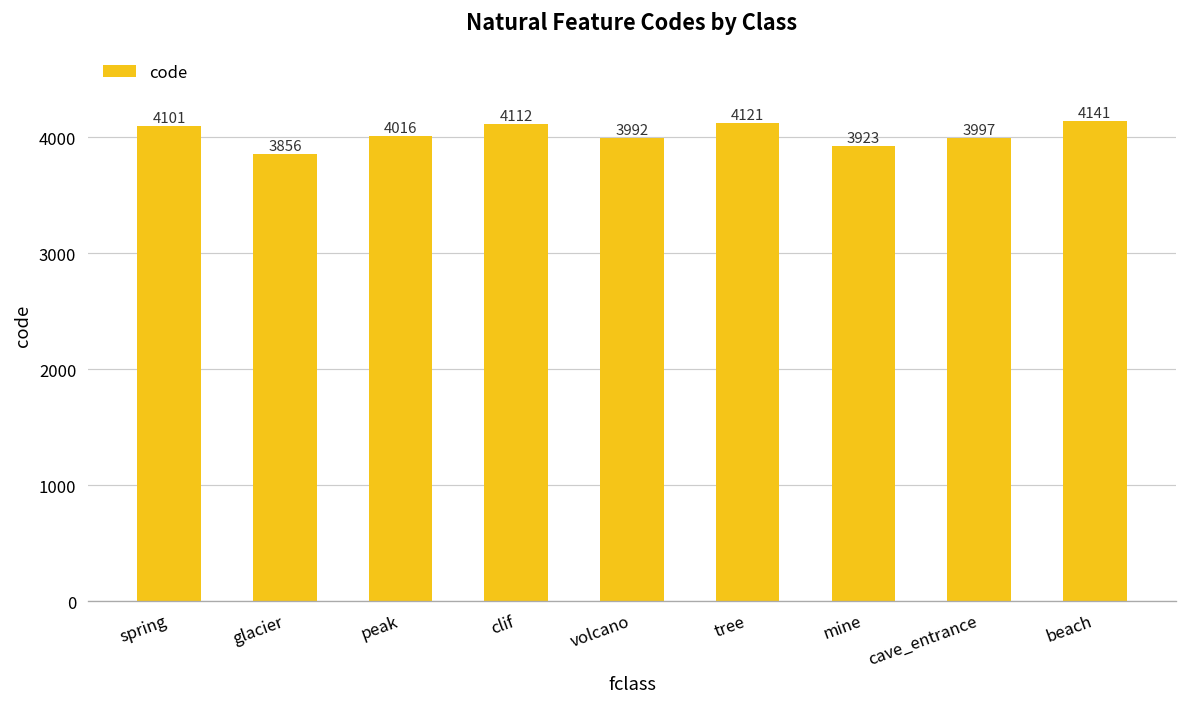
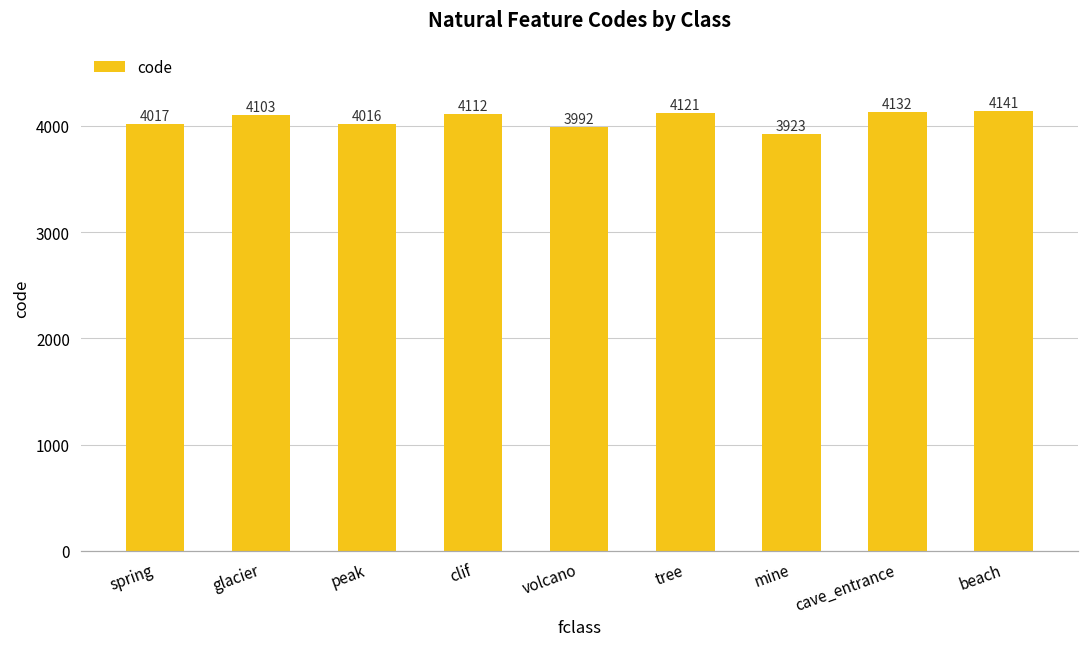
spring: 4101 -> 4017
glacier: 3856 -> 4103
cave_entrance: 3997 -> 4132
